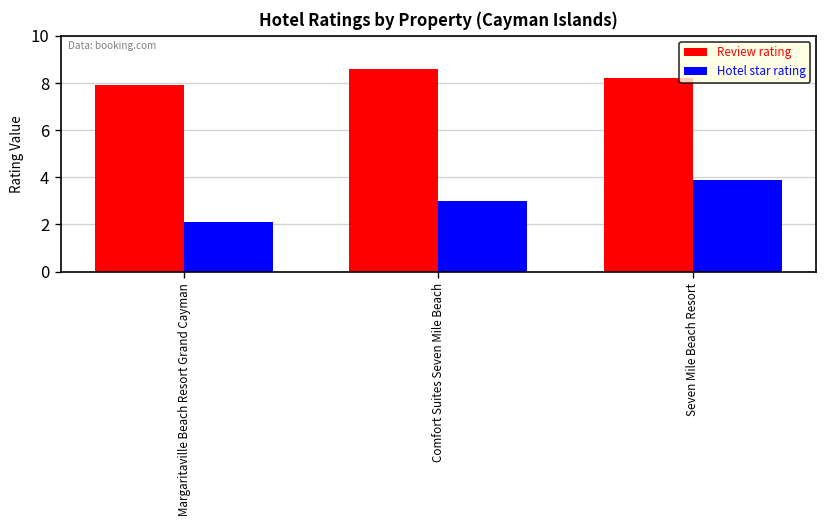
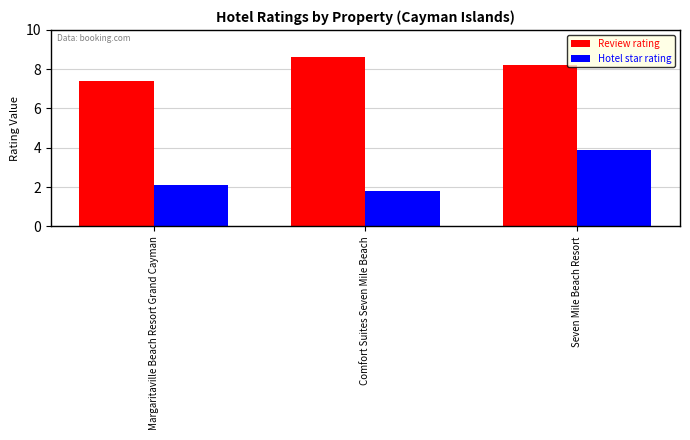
Review rating, Margaritaville Beach Resort Grand Cayman: 7.9 -> 7.4
Hotel star rating, Comfort Suites Seven Mile Beach: 3.0 -> 1.8
